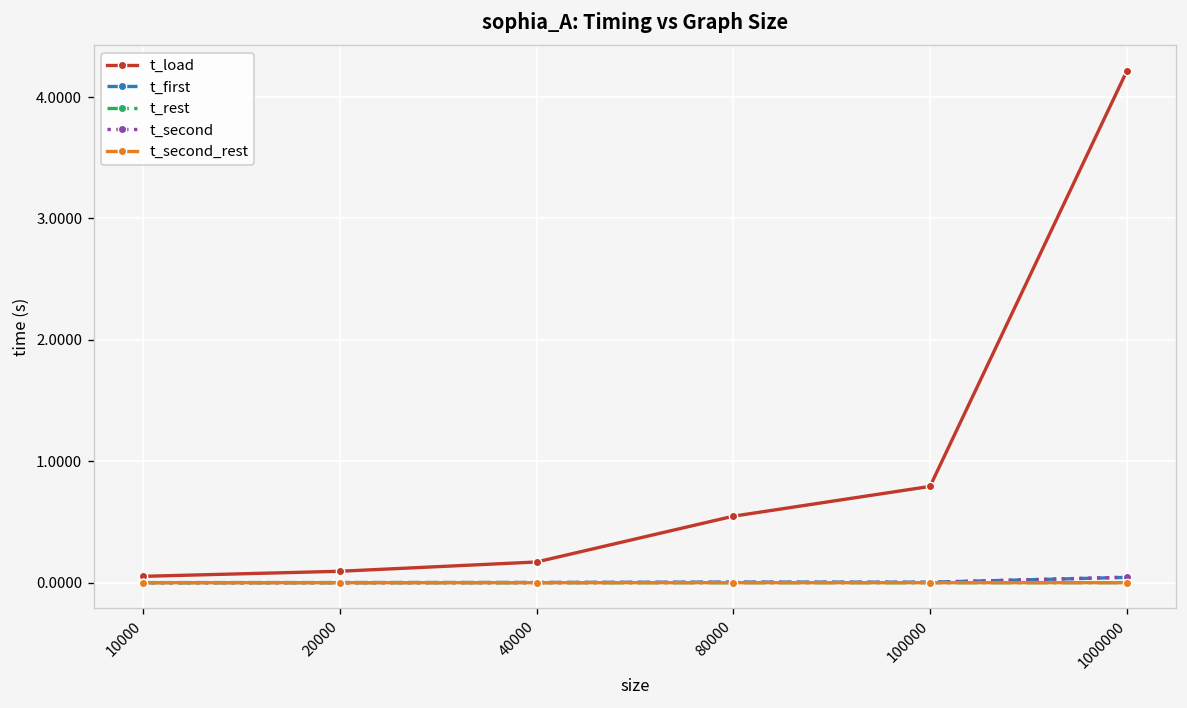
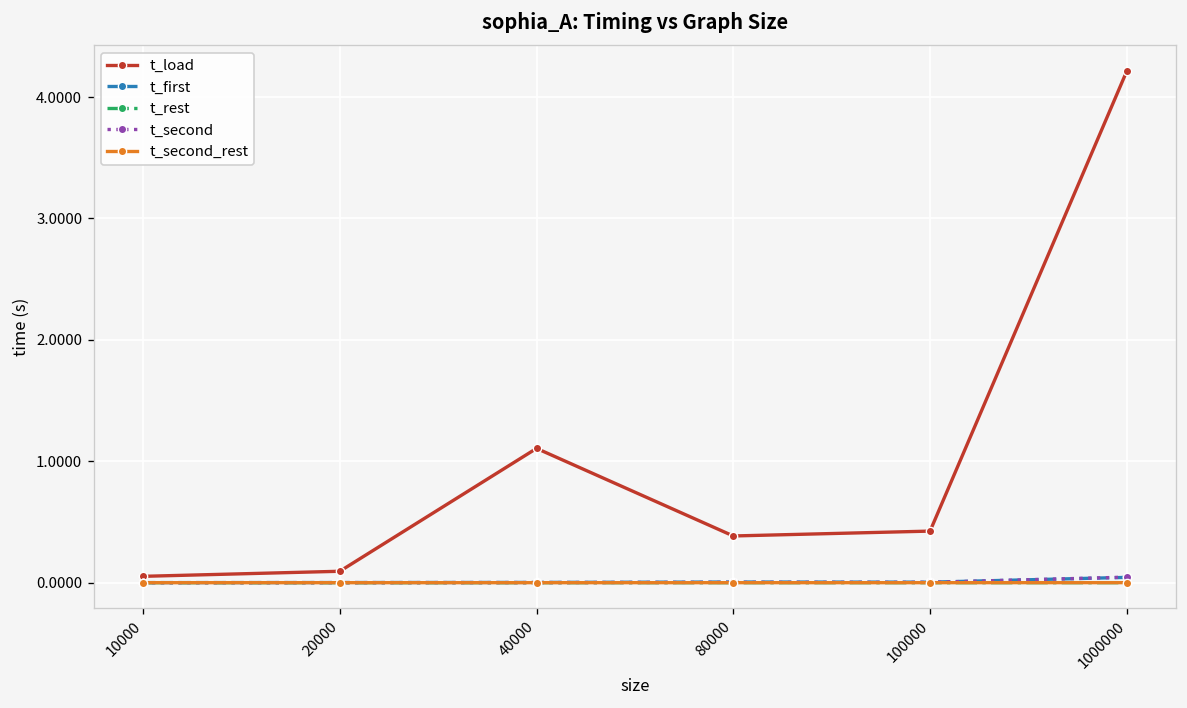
t_load, 40000: 0.17 -> 1.11
t_load, 80000: 0.55 -> 0.38
t_load, 100000: 0.79 -> 0.42
